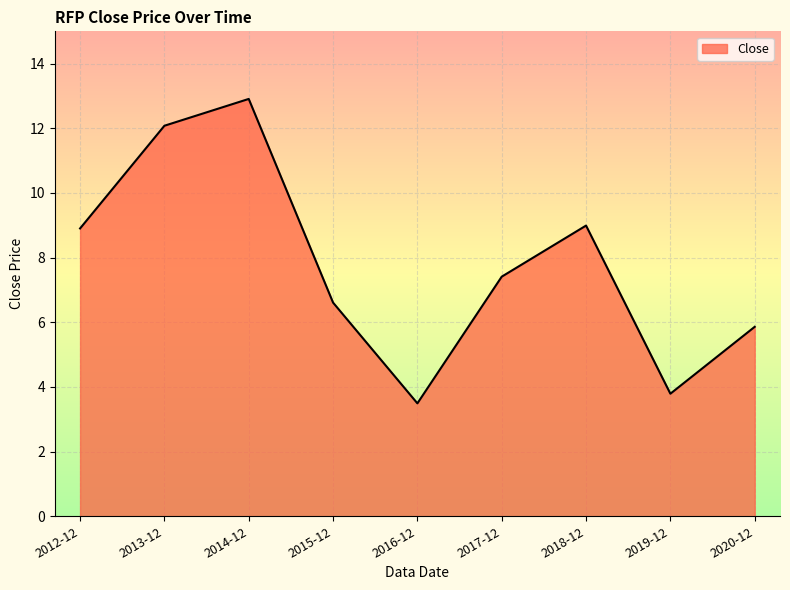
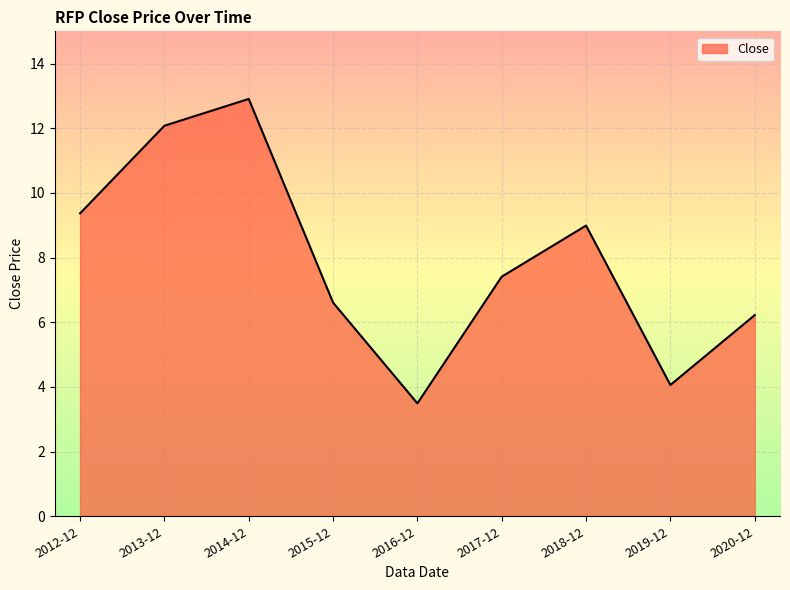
2012-12: 8.9 -> 9.4
2019-12: 3.8 -> 4.1
2020-12: 5.9 -> 6.2
